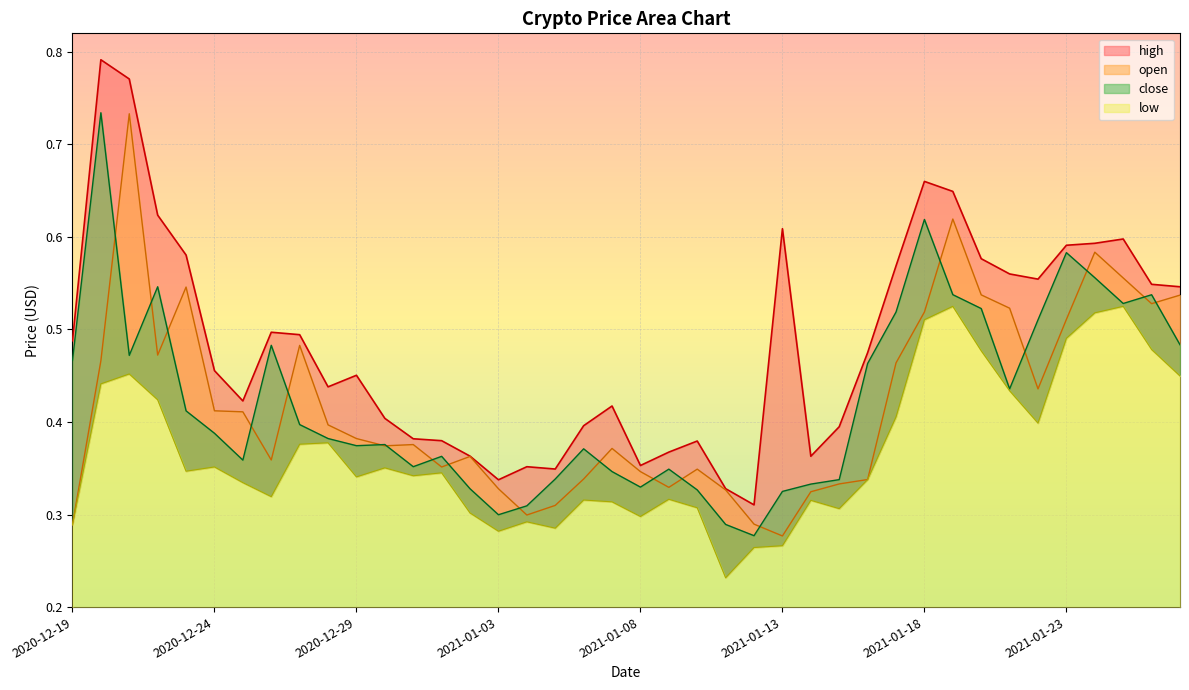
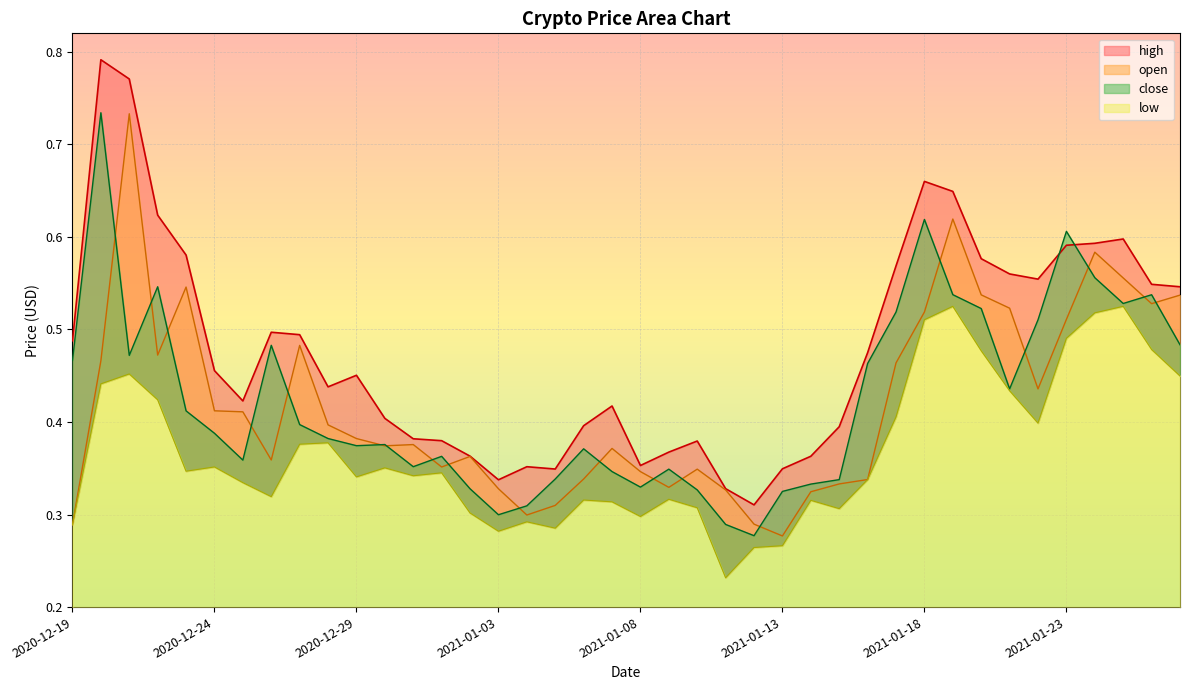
high, 2021-01-13: 0.61 -> 0.35
close, 2021-01-23: 0.58 -> 0.61
